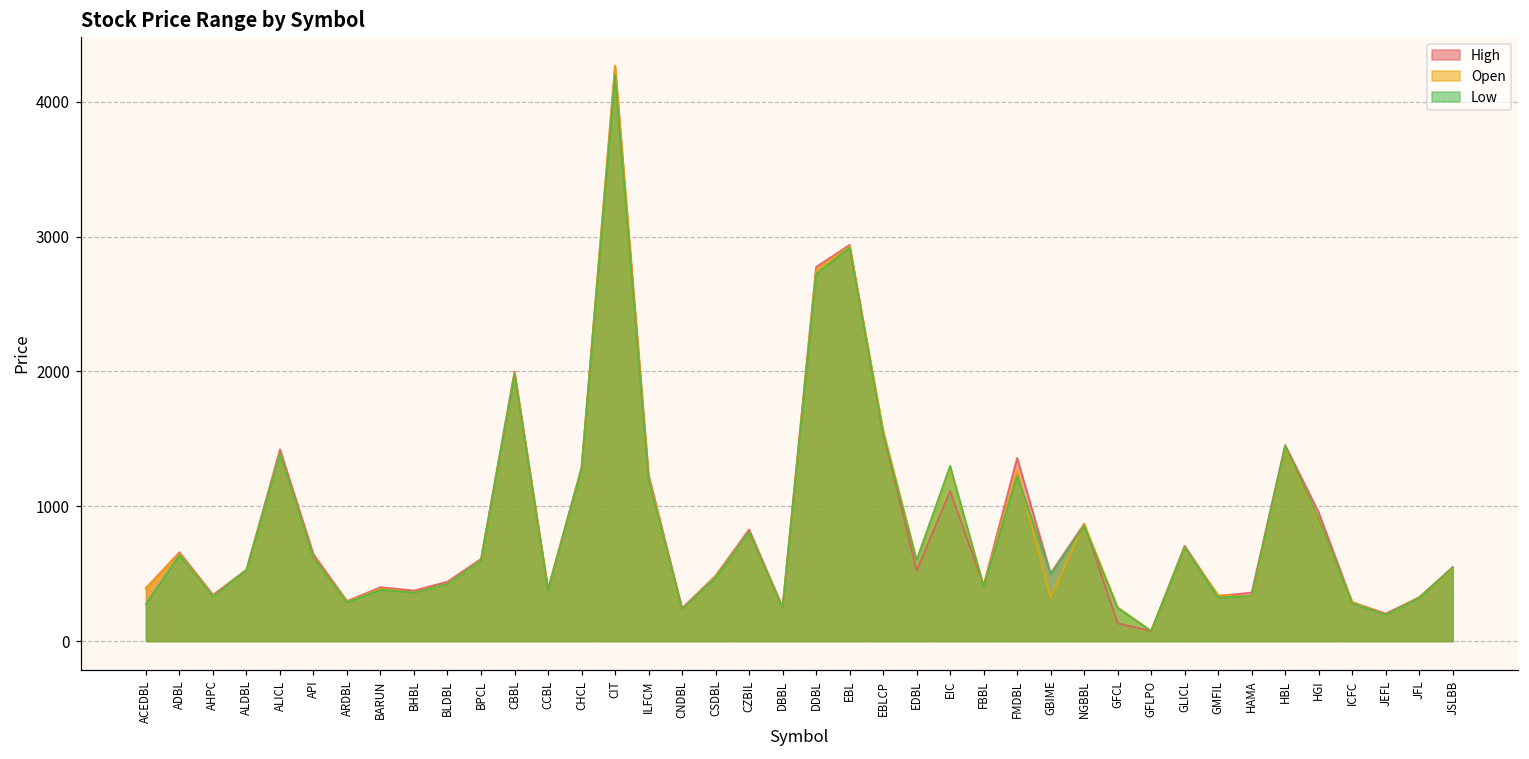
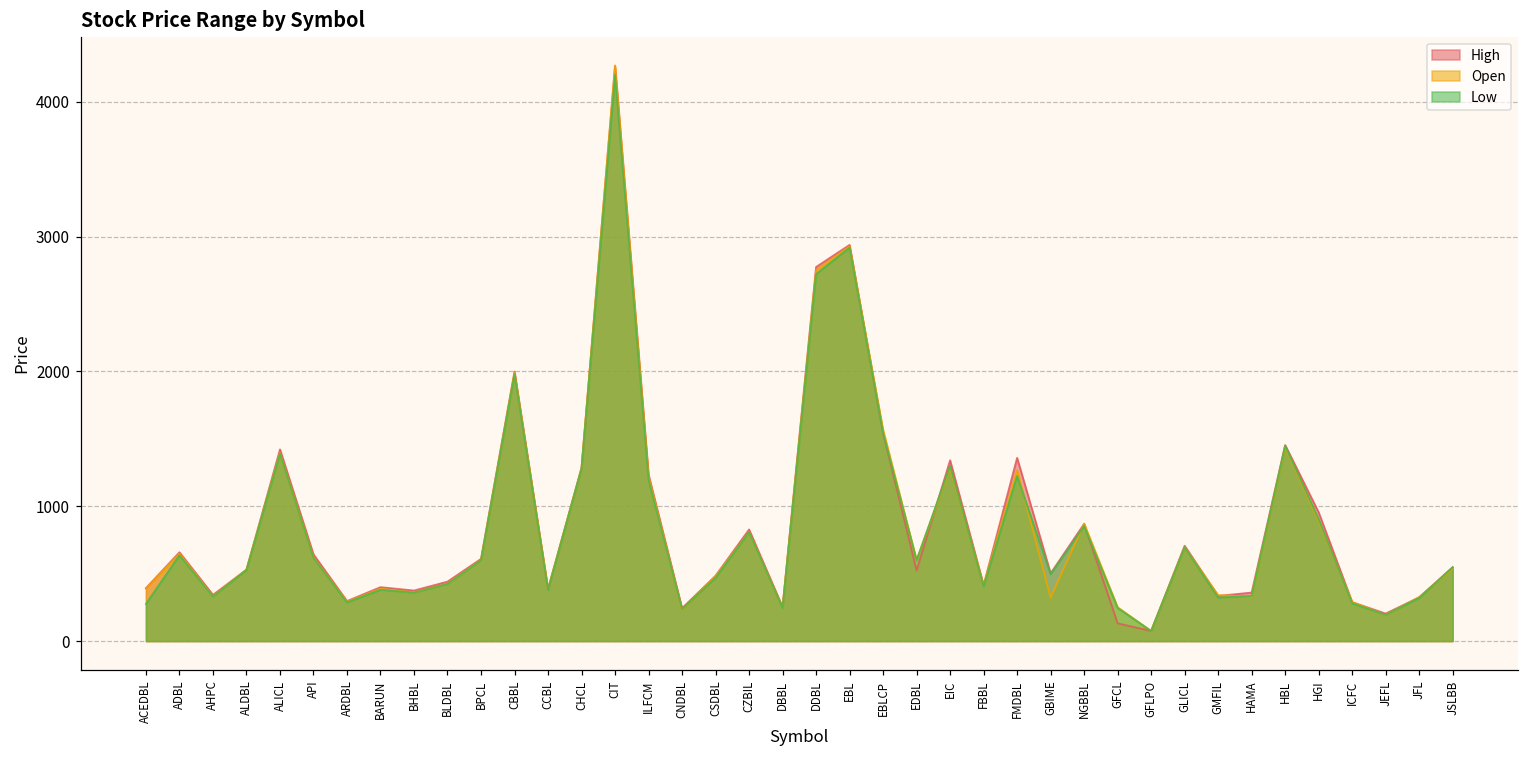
High, EIC: 1110 -> 1340
